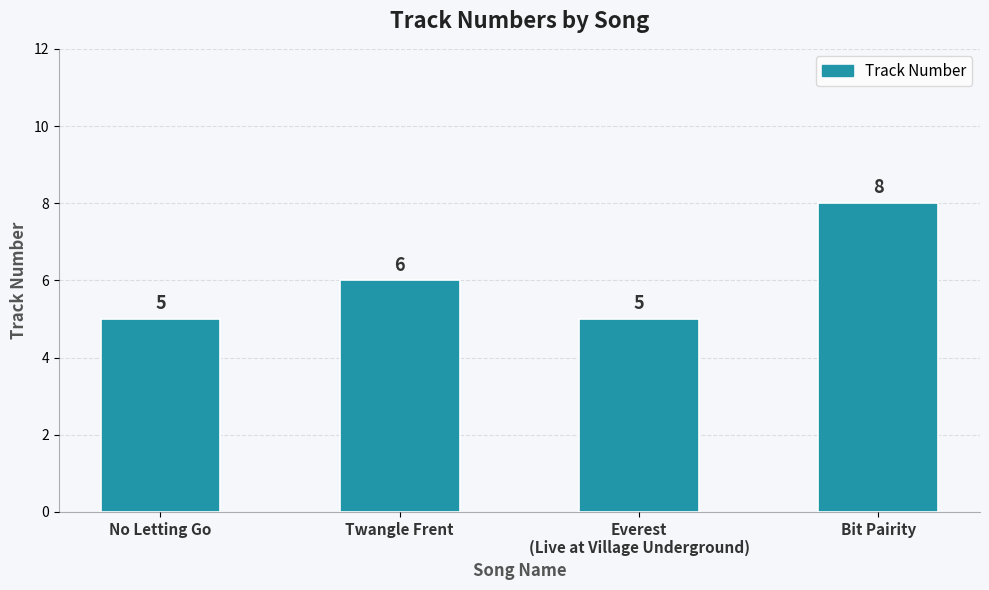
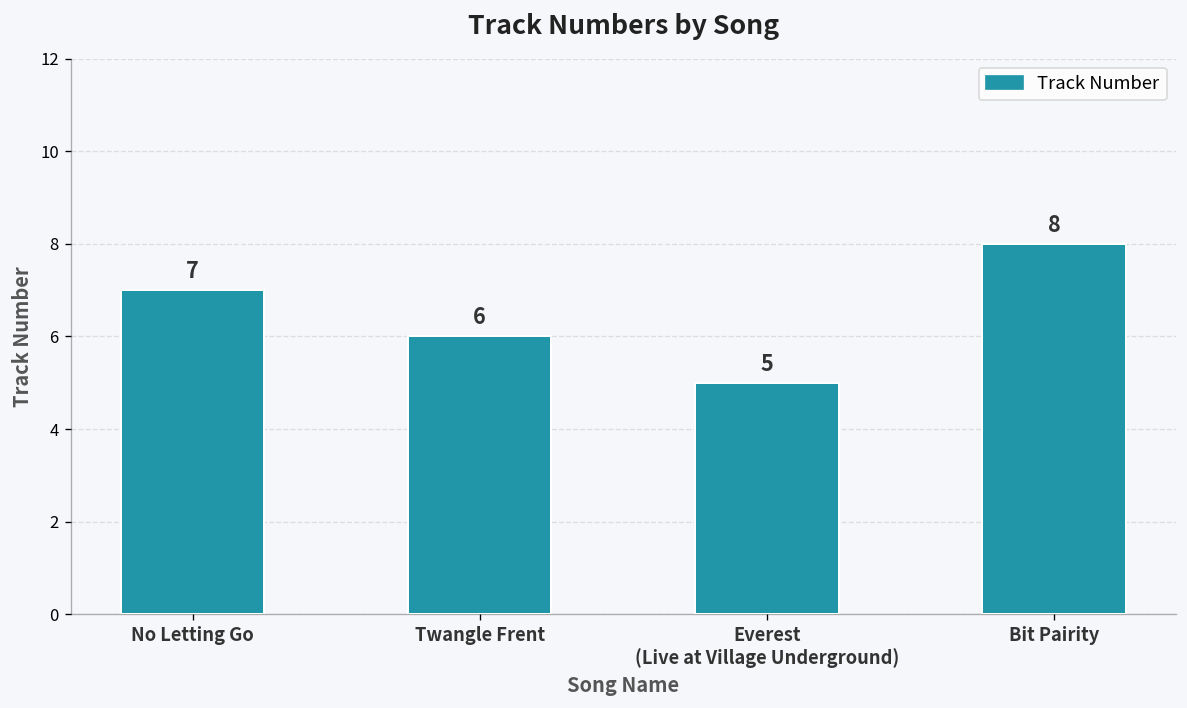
No Letting Go: 5 -> 7
